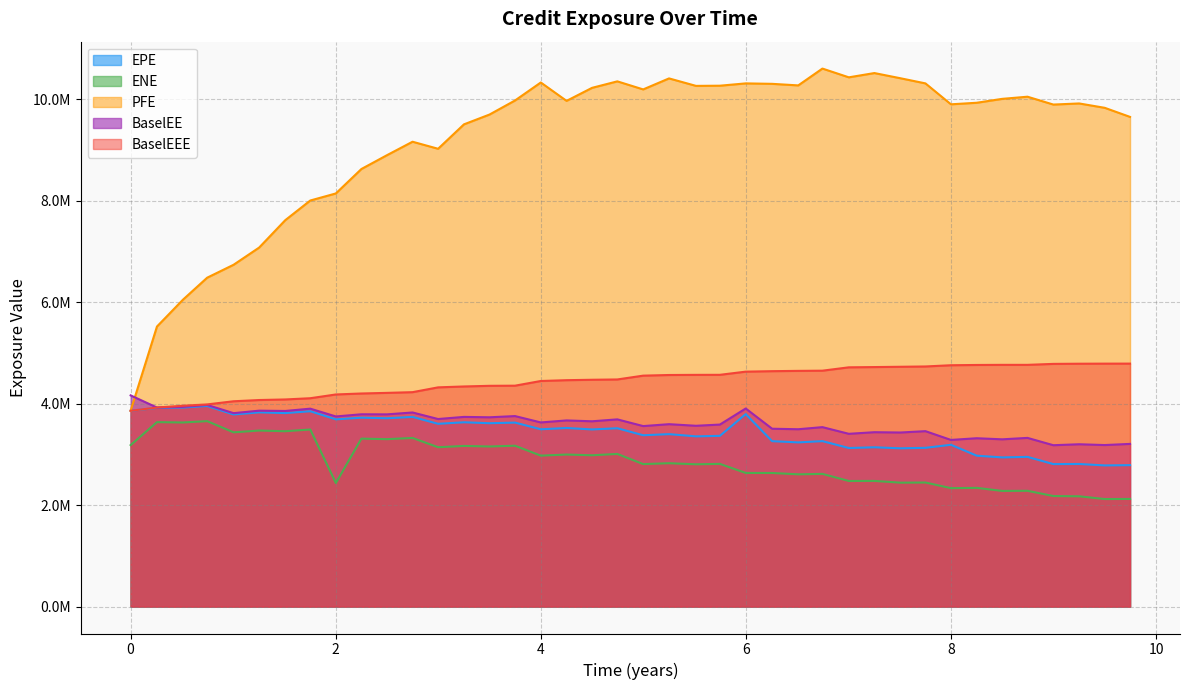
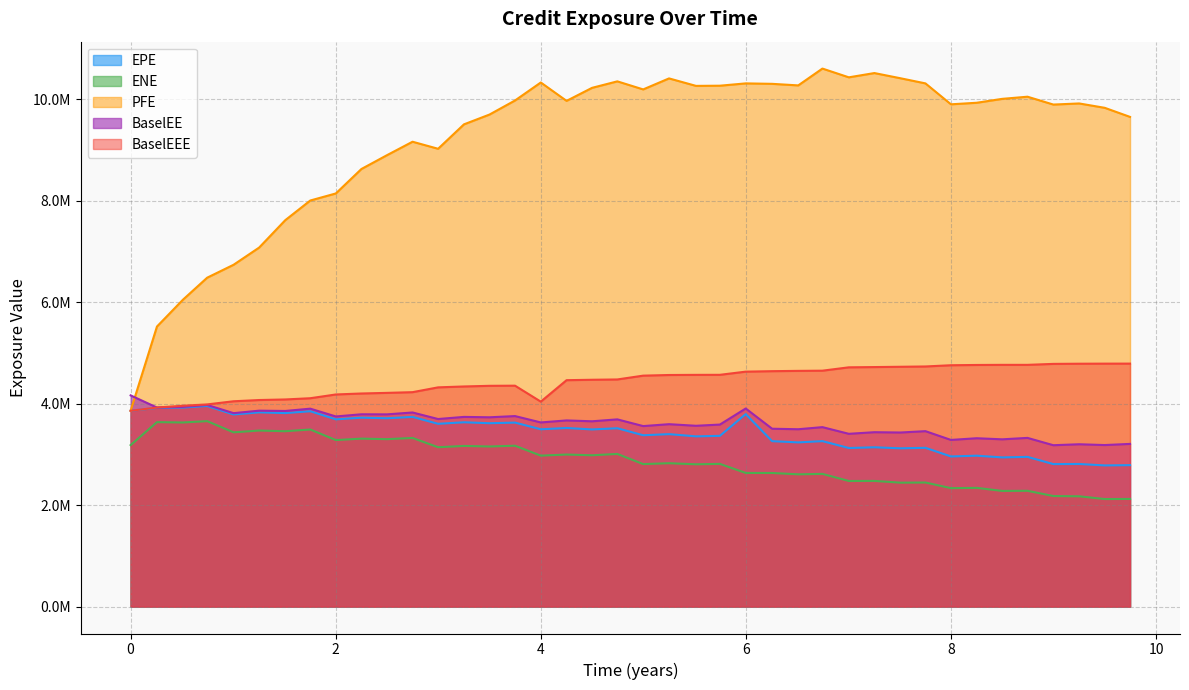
ENE, 2: 2400000 -> 3300000
BaselEEE, 4: 4400000 -> 4000000
EPE, 8: 3200000 -> 3000000
